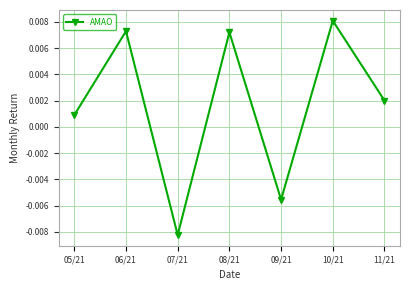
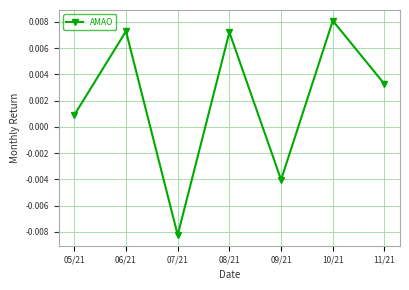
09/21: -0.0055 -> -0.0040
11/21: 0.0020 -> 0.0033
